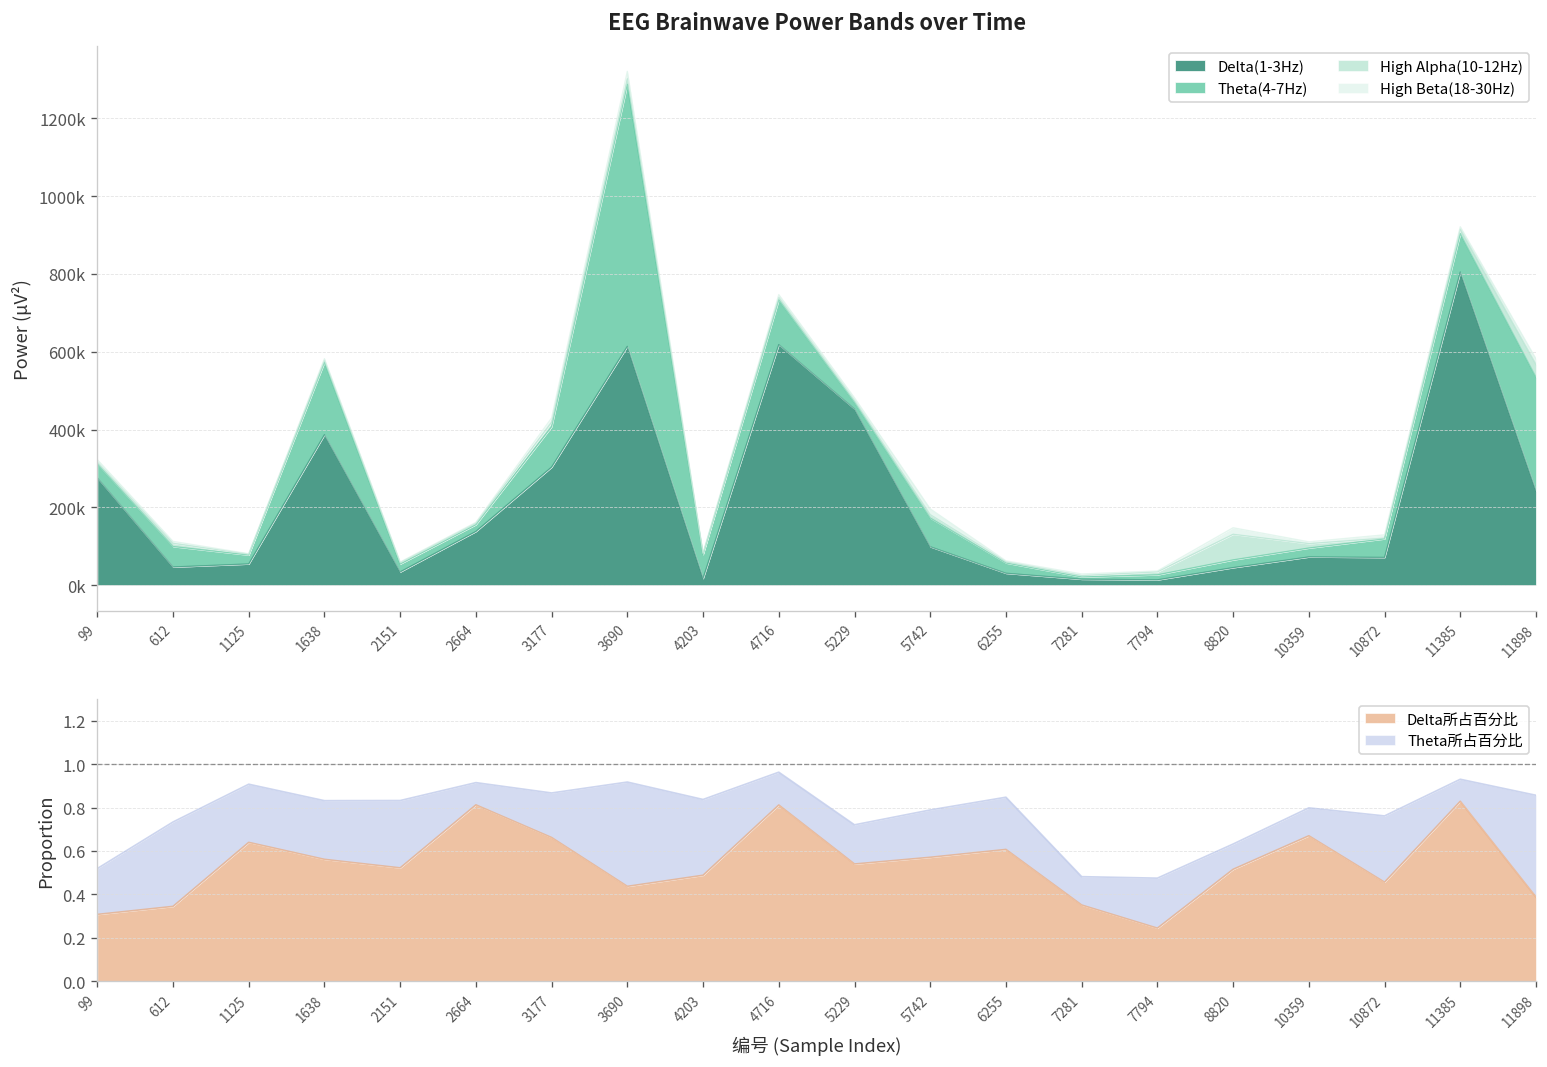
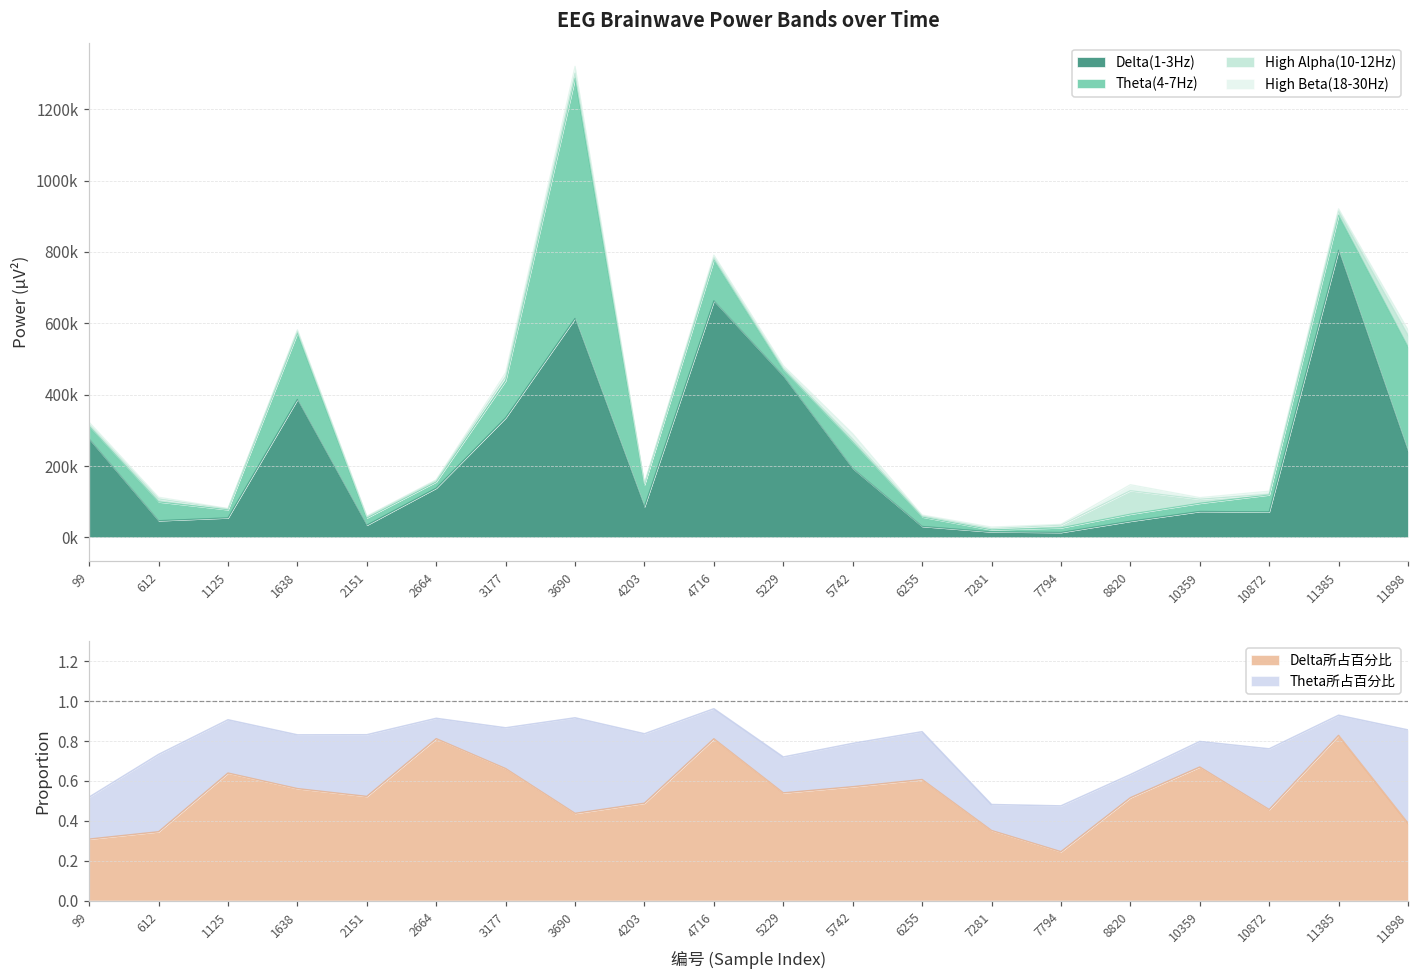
EEG Brainwave Power Bands over Time, Delta(1-3Hz), 3177: 300000 -> 340000
EEG Brainwave Power Bands over Time, Delta(1-3Hz), 4203: 20000 -> 90000
EEG Brainwave Power Bands over Time, Delta(1-3Hz), 4716: 620000 -> 660000
EEG Brainwave Power Bands over Time, Delta(1-3Hz), 5742: 100000 -> 190000
